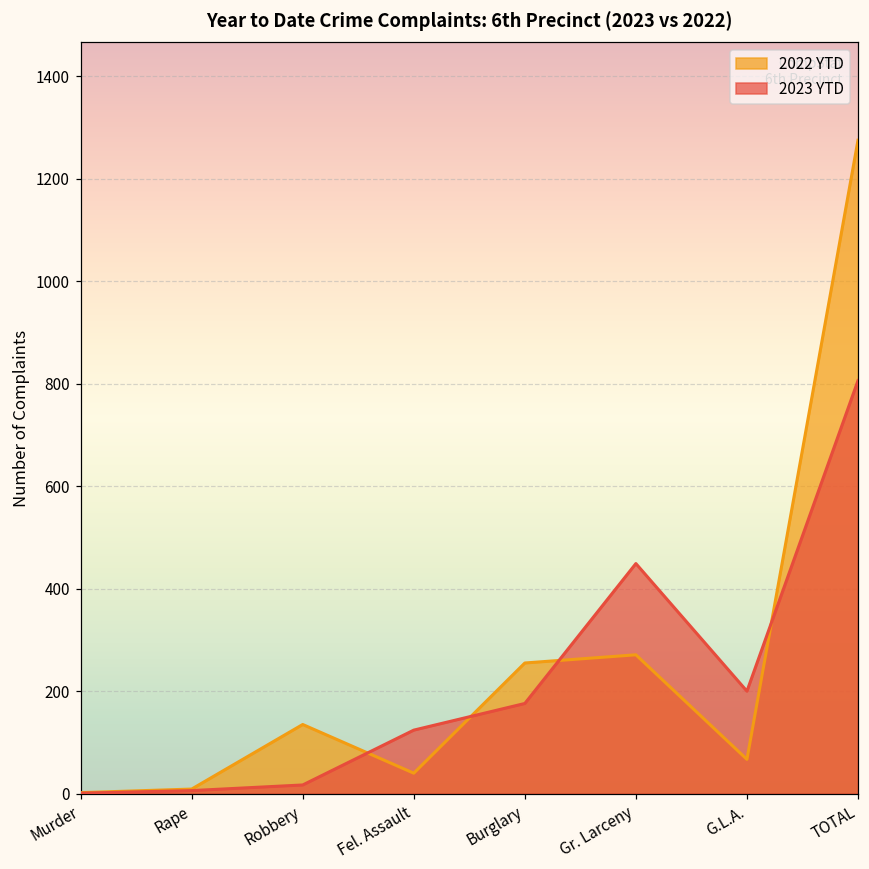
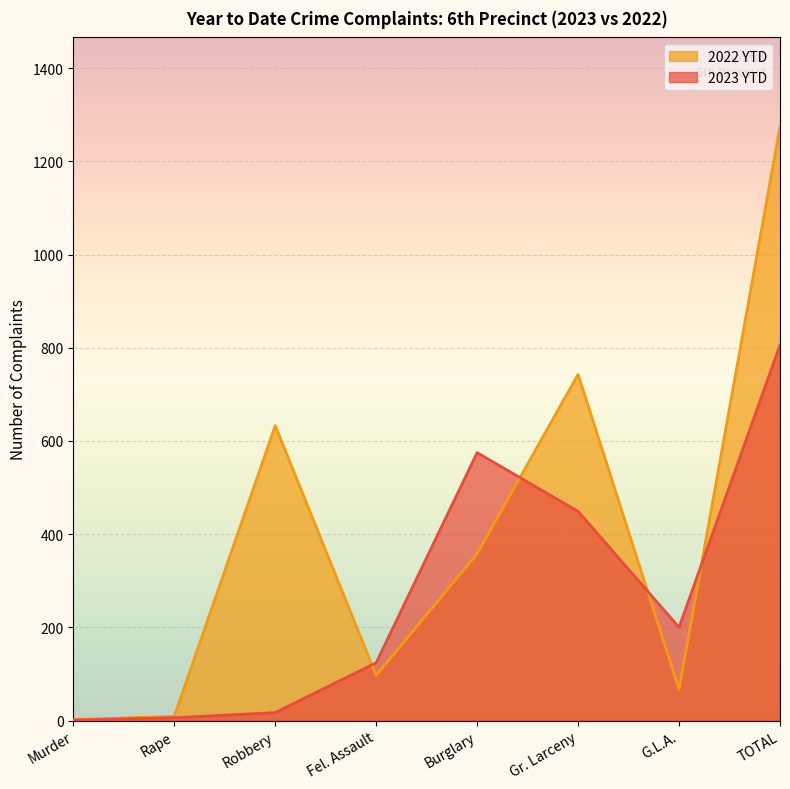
2022 YTD, Robbery: 140 -> 630
2022 YTD, Fel. Assault: 40 -> 100
2022 YTD, Burglary: 260 -> 360
2023 YTD, Burglary: 180 -> 580
2022 YTD, Gr. Larceny: 270 -> 740
